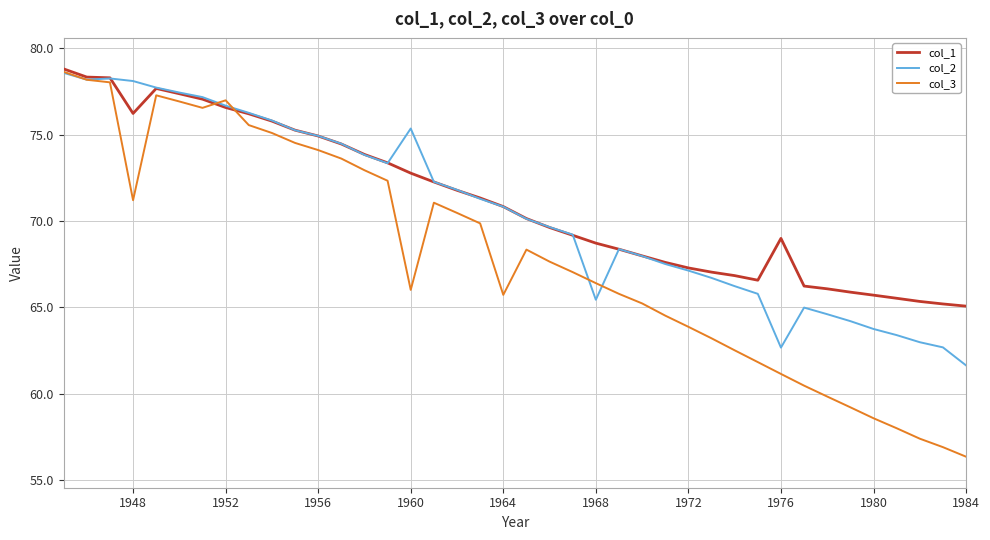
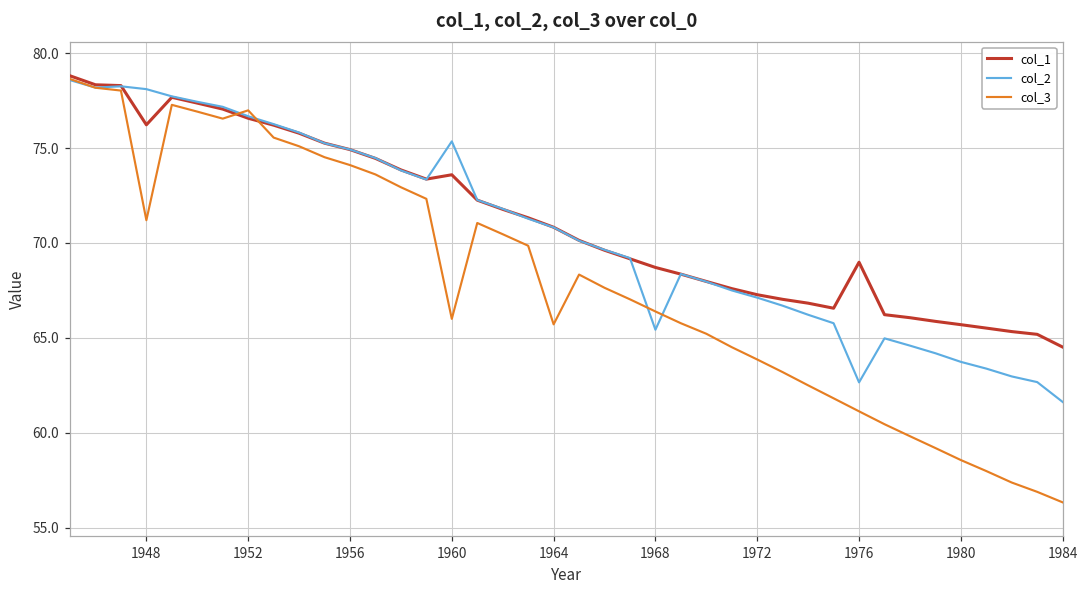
col_1, 1960: 72.8 -> 73.6
col_1, 1984: 65.1 -> 64.5
